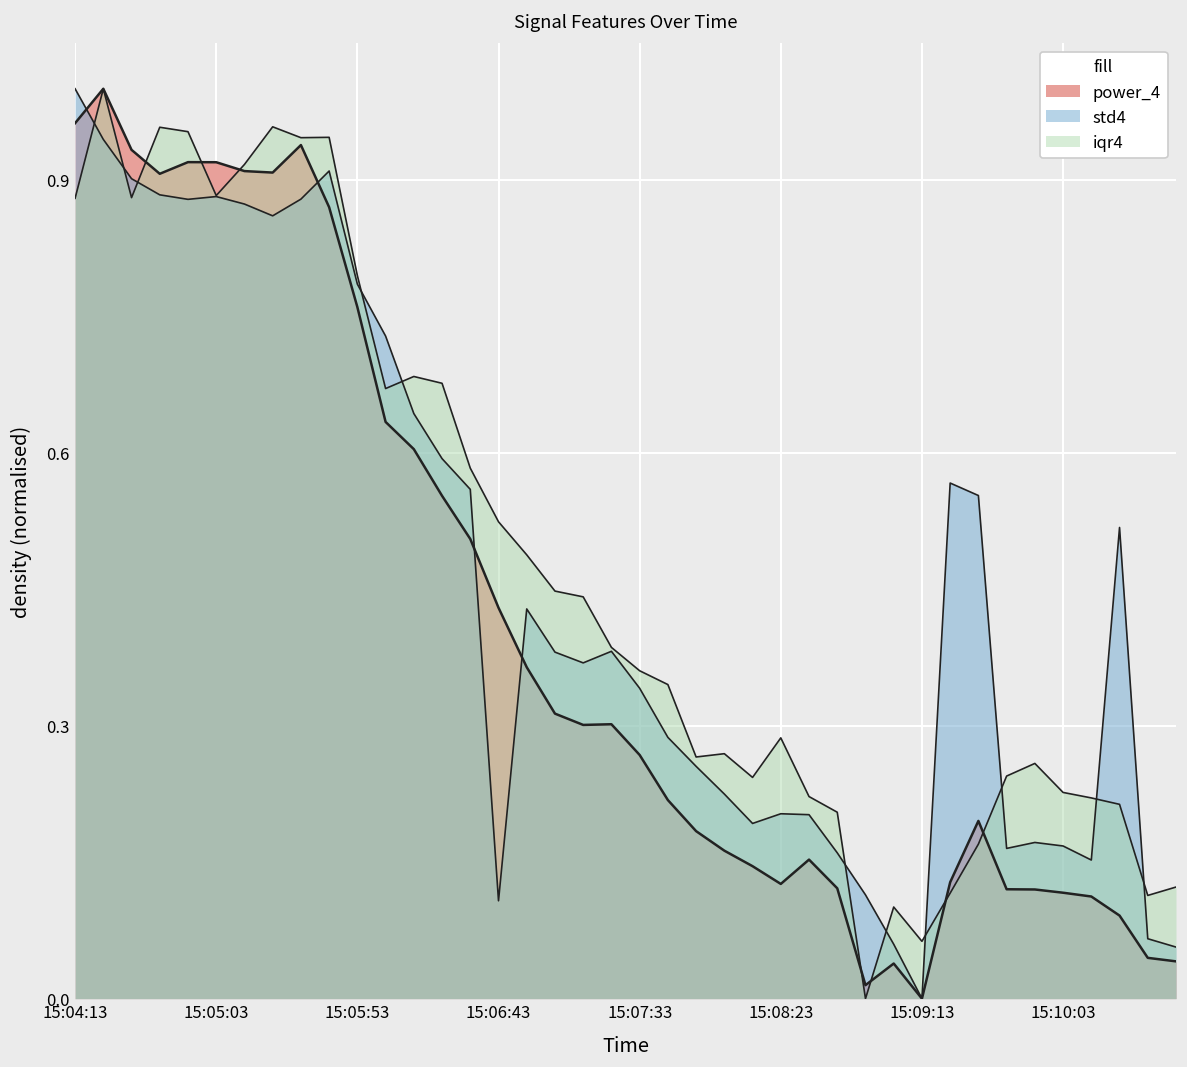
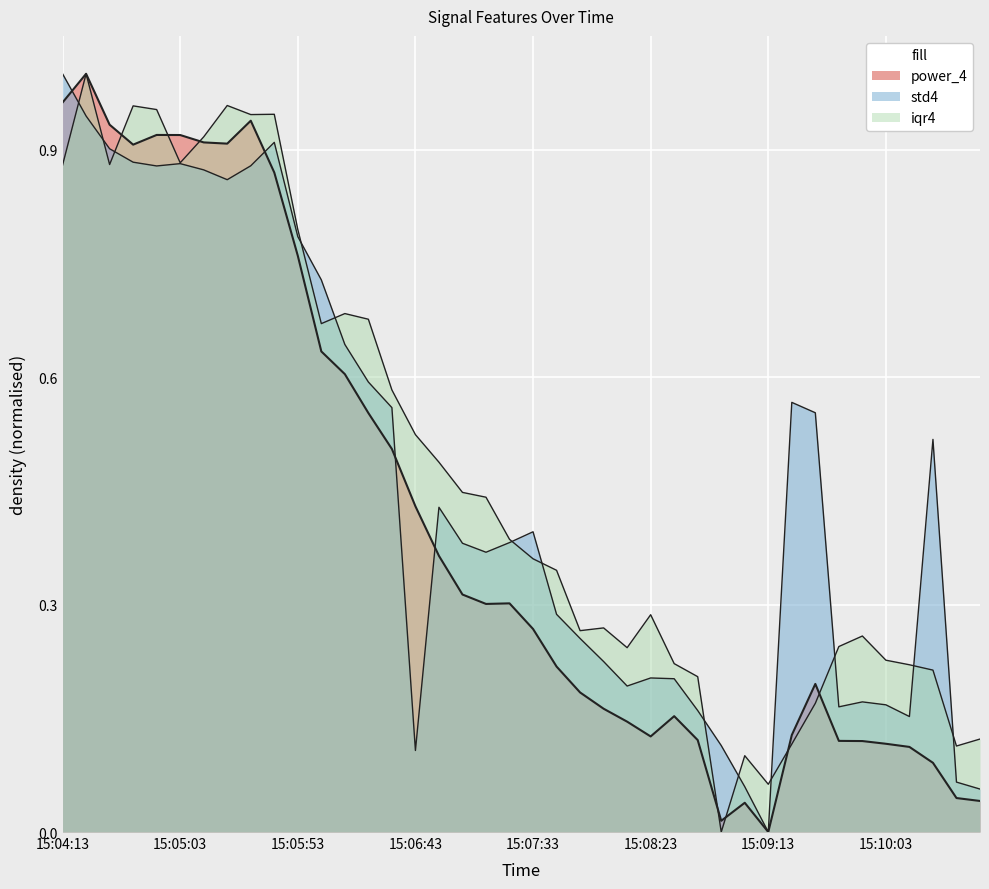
std4, 15:07:33: 0.34 -> 0.40
